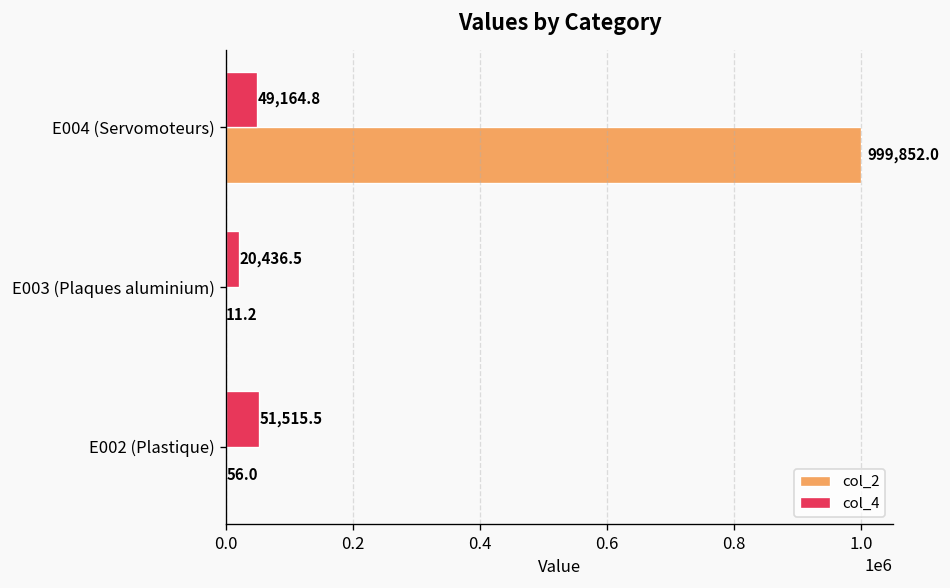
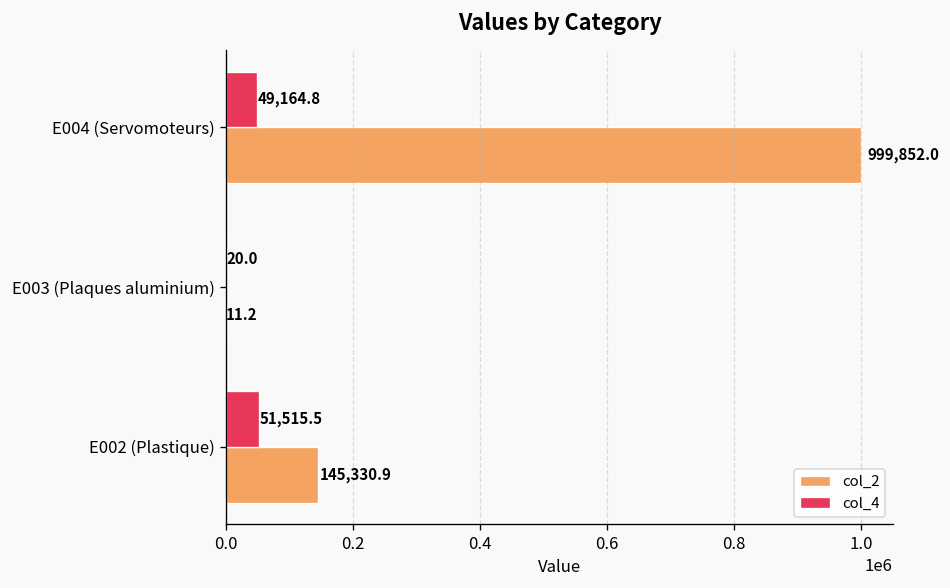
col_4, E003 (Plaques aluminium): 20,436.5 -> 20.0
col_2, E002 (Plastique): 56.0 -> 145,330.9
